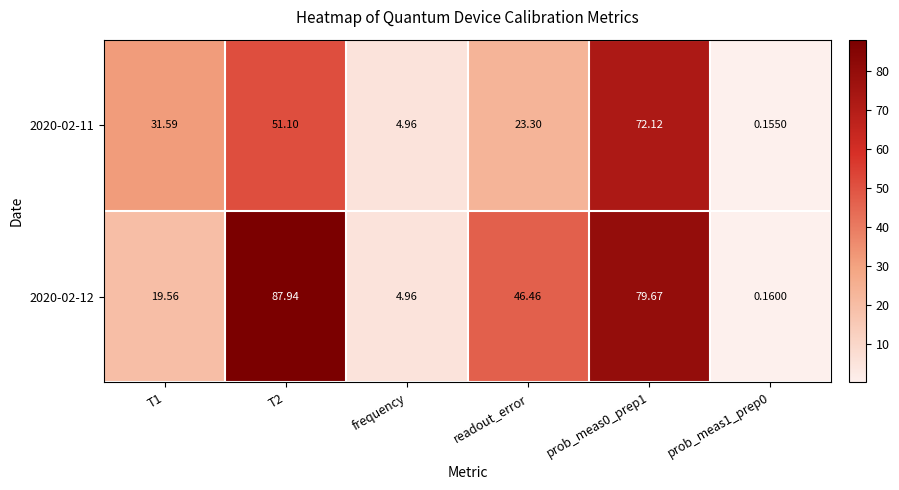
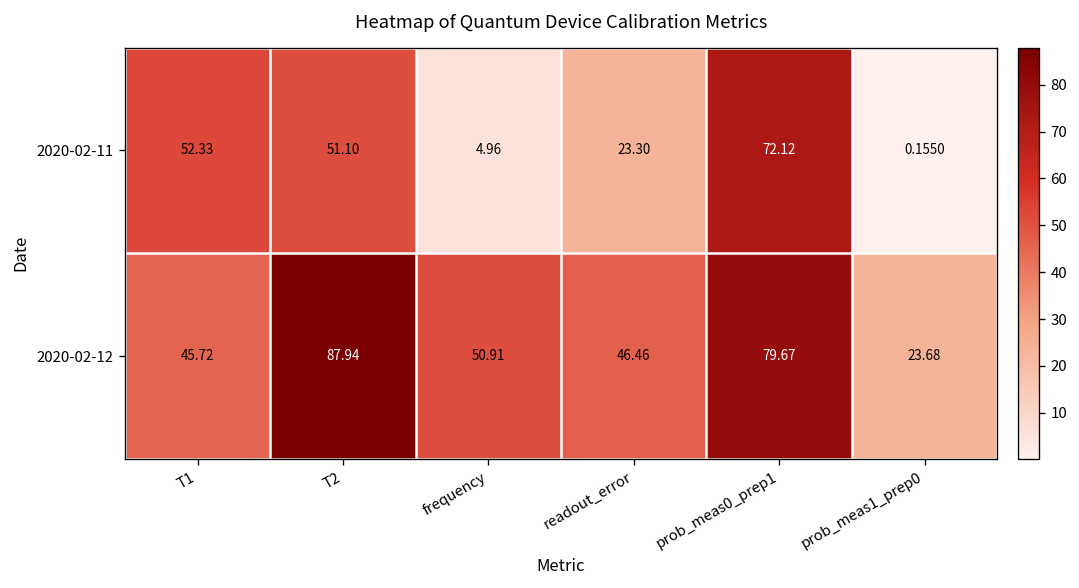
2020-02-11, T1: 31.59 -> 52.33
2020-02-12, T1: 19.56 -> 45.72
2020-02-12, frequency: 4.96 -> 50.91
2020-02-12, prob_meas1_prep0: 0.1600 -> 23.68
